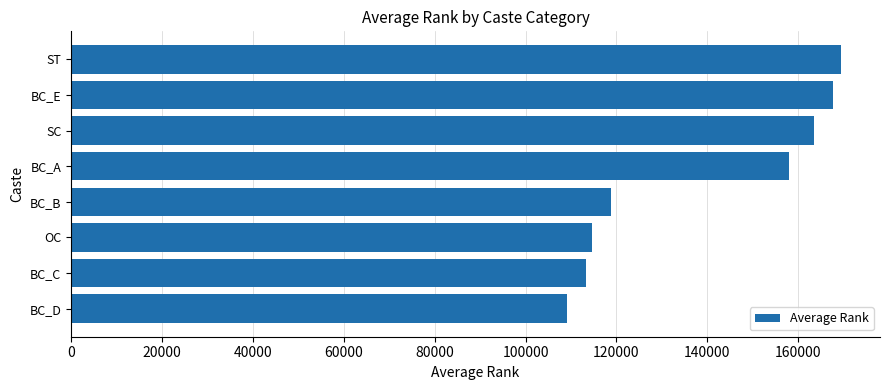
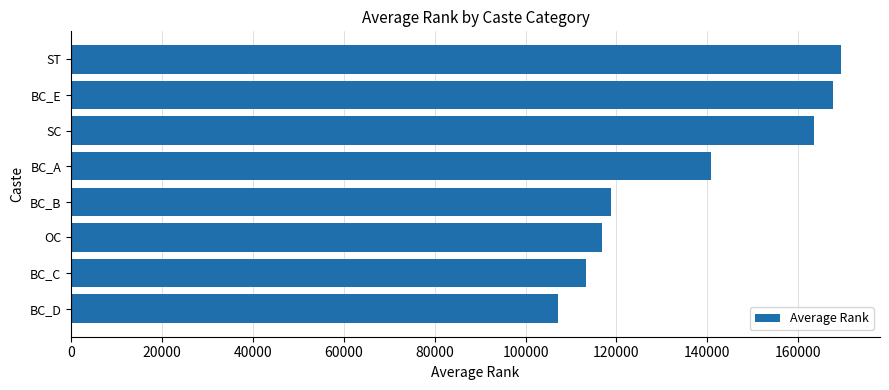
BC_A: 158000 -> 141000
OC: 115000 -> 117000
BC_D: 109000 -> 107000
